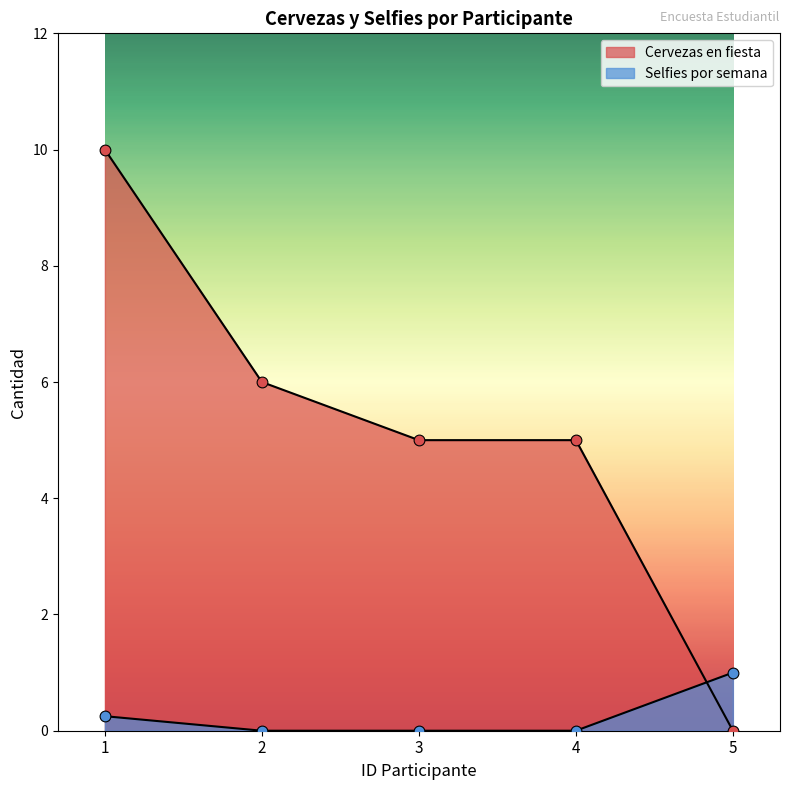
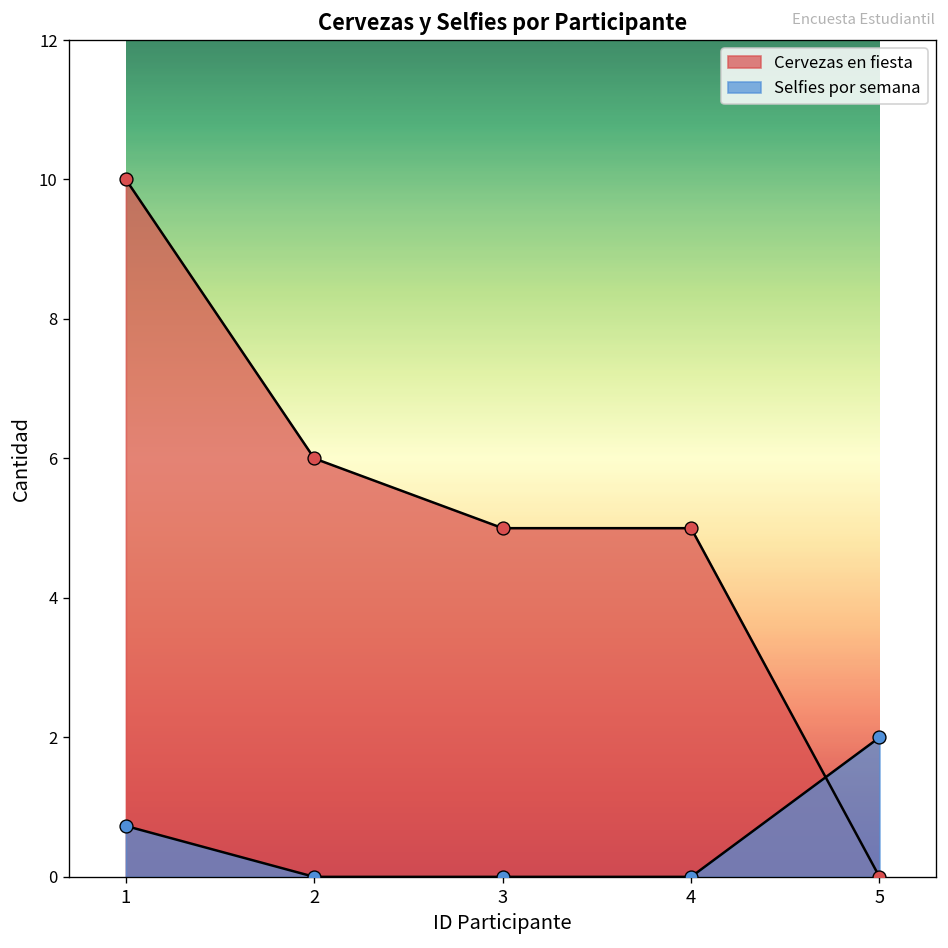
Selfies por semana, 1: 0.3 -> 0.7
Selfies por semana, 5: 1 -> 2
